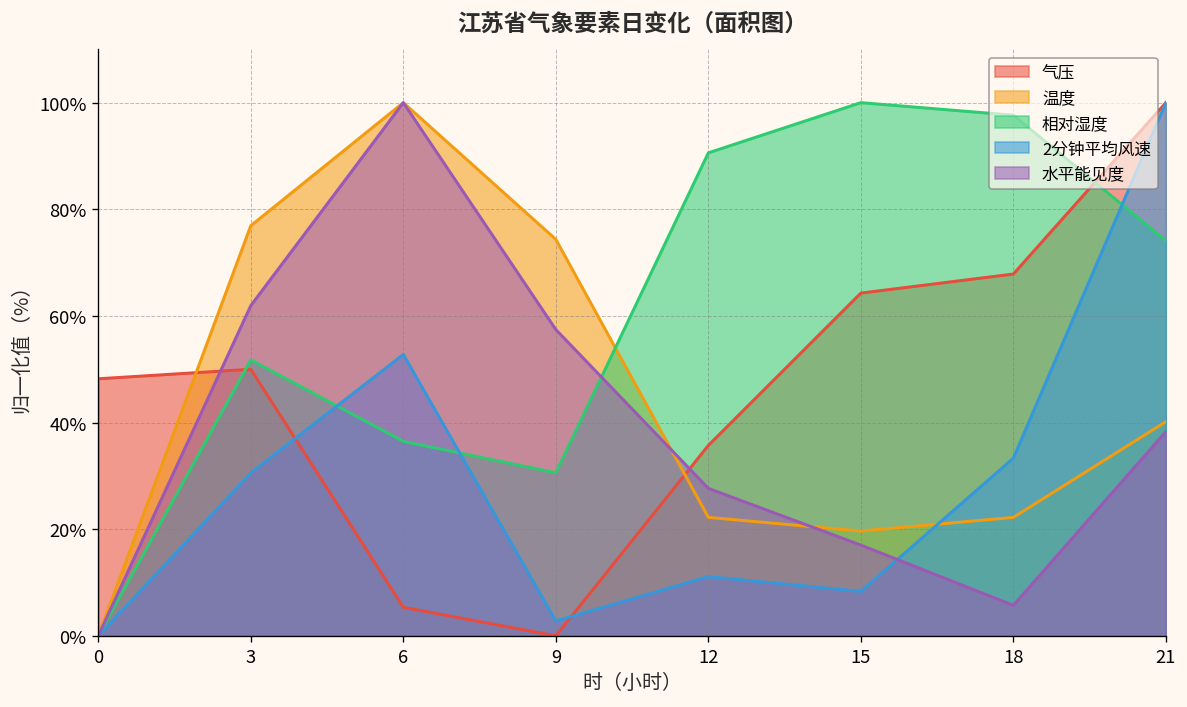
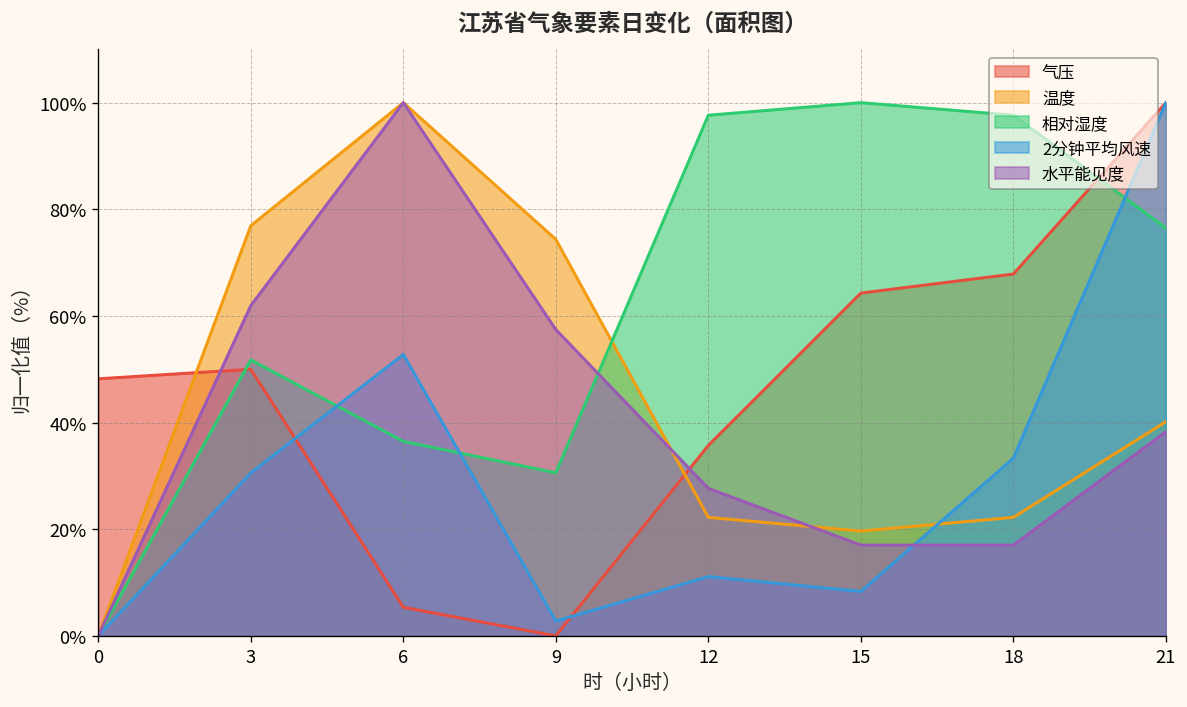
相对湿度, 12: 91% -> 98%
水平能见度, 18: 6% -> 17%
相对湿度, 21: 74% -> 76%
